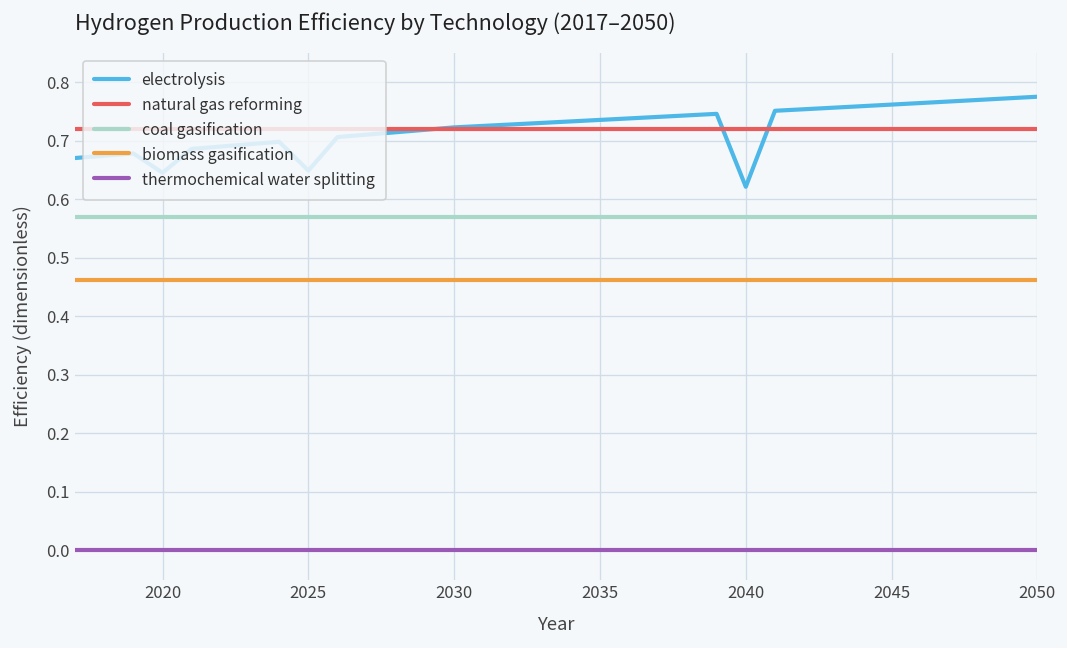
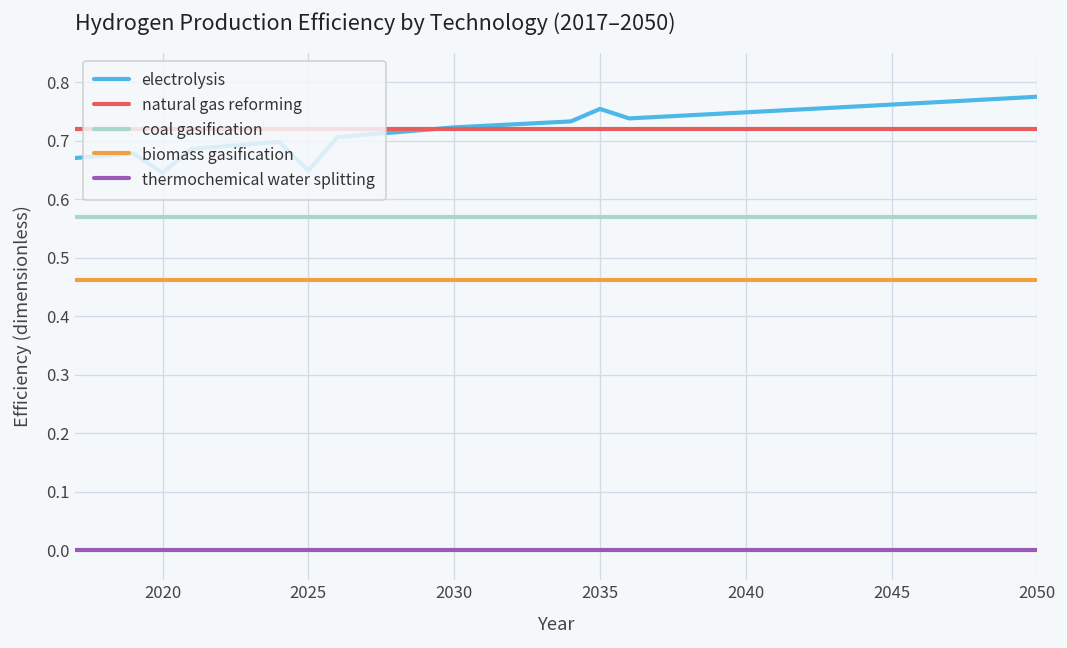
electrolysis, 2035: 0.74 -> 0.75
electrolysis, 2040: 0.62 -> 0.75
